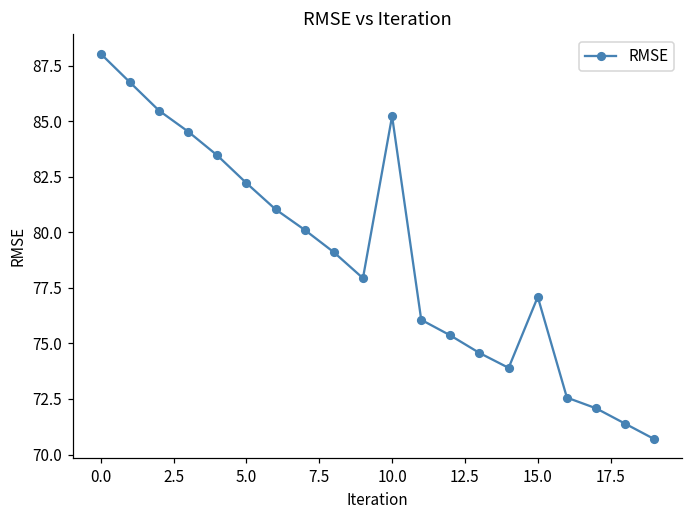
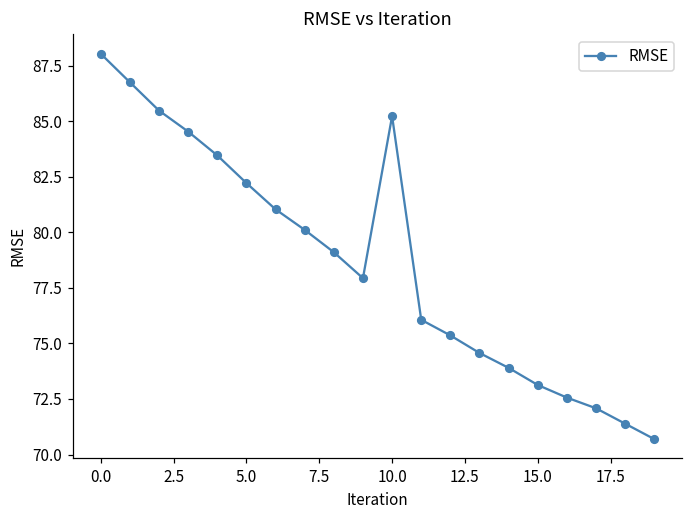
15.0: 77.1 -> 73.1
